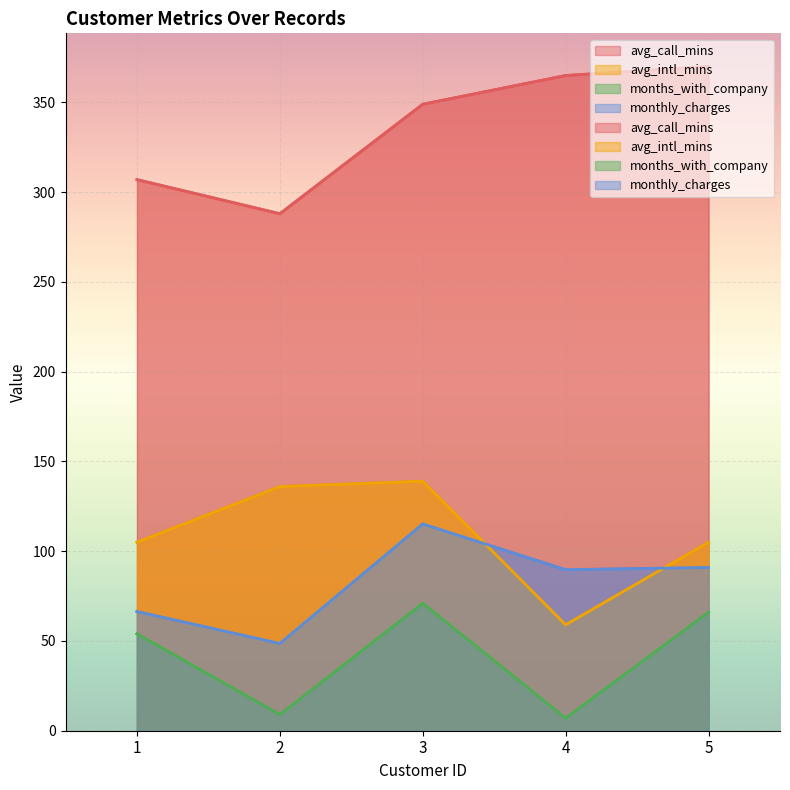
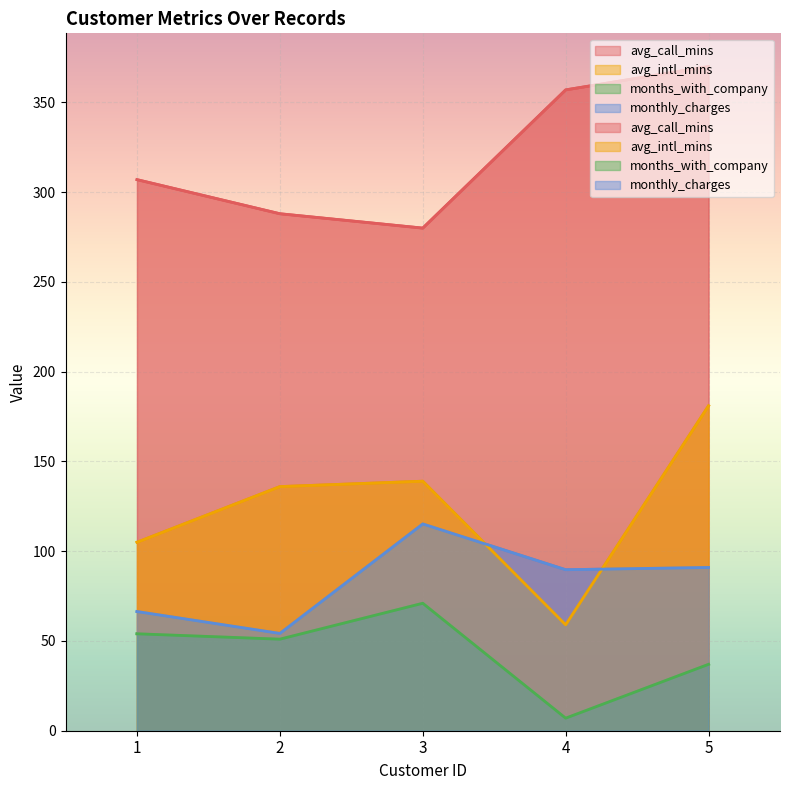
months_with_company, 2: 9 -> 51
monthly_charges, 2: 49 -> 54
avg_call_mins, 3: 349 -> 280
avg_call_mins, 4: 365 -> 357
avg_intl_mins, 5: 105 -> 181
months_with_company, 5: 66 -> 37
